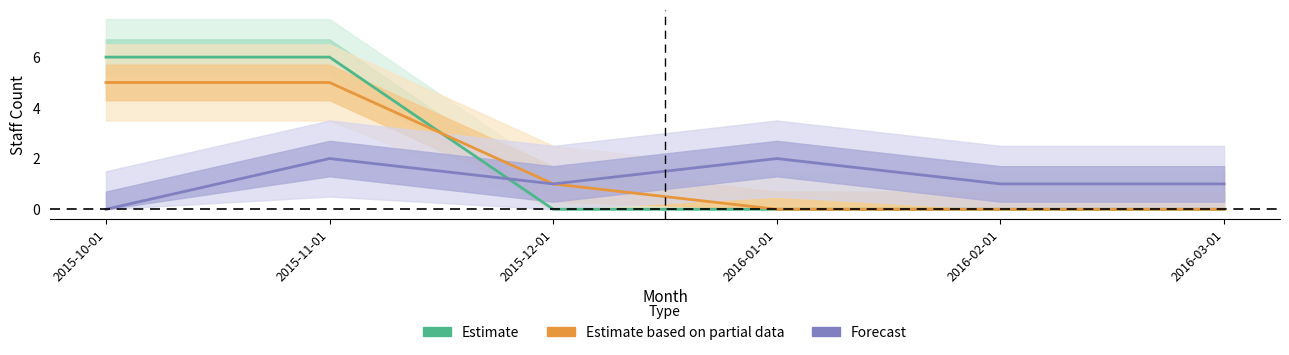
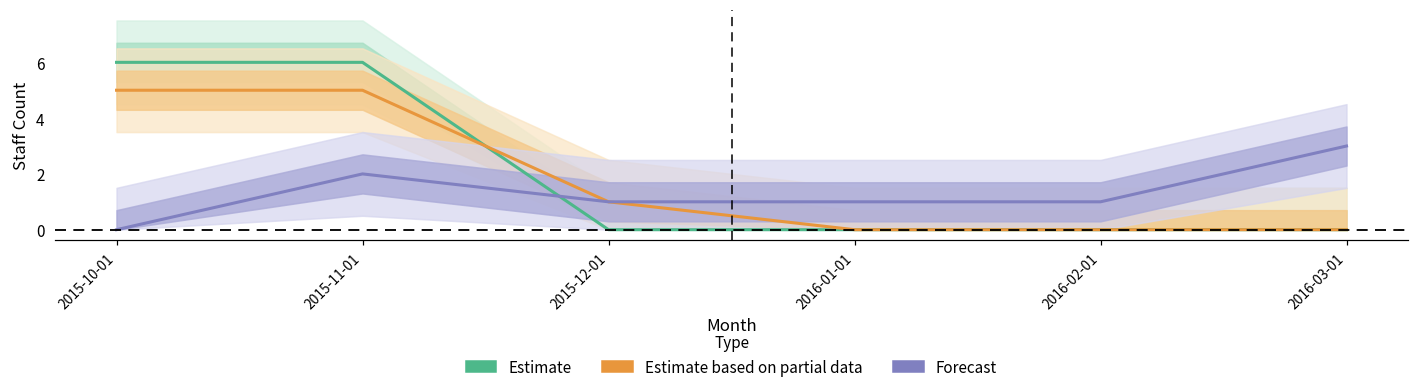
Forecast, 2016-01-01: 2 -> 1
Forecast, 2016-03-01: 1 -> 3
